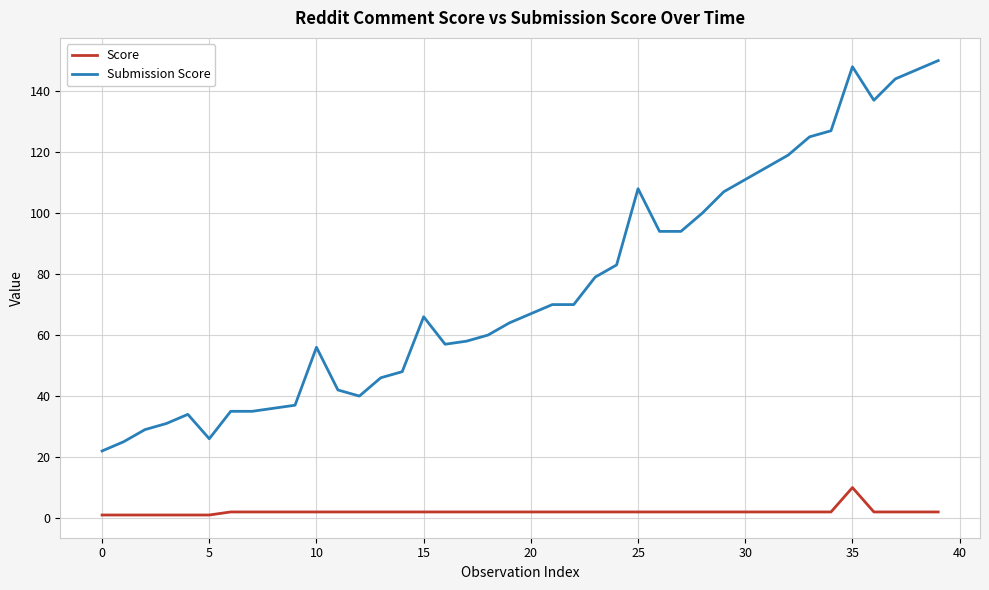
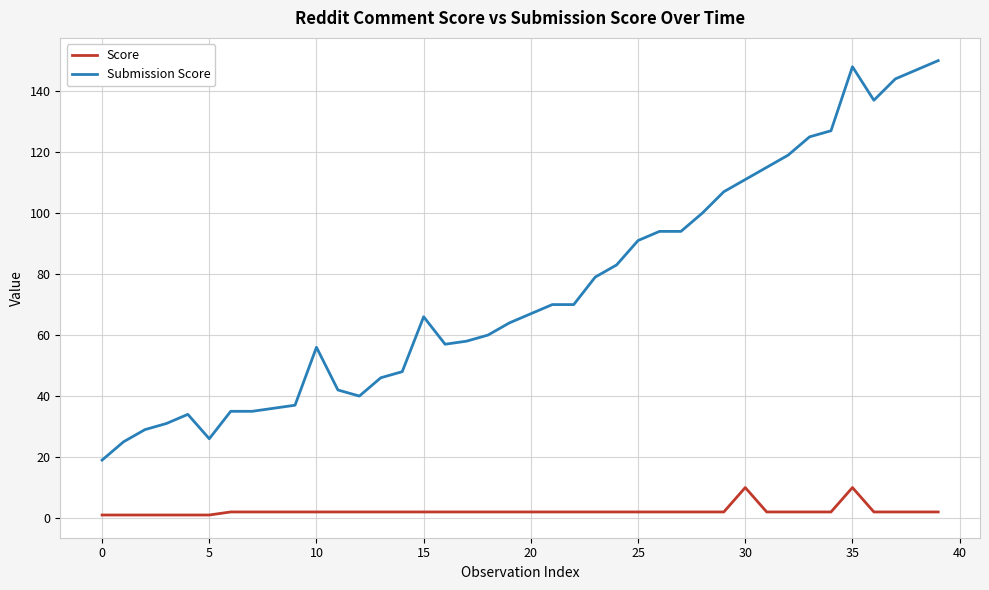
Submission Score, 0: 22 -> 19
Submission Score, 25: 108 -> 91
Score, 30: 2 -> 10
